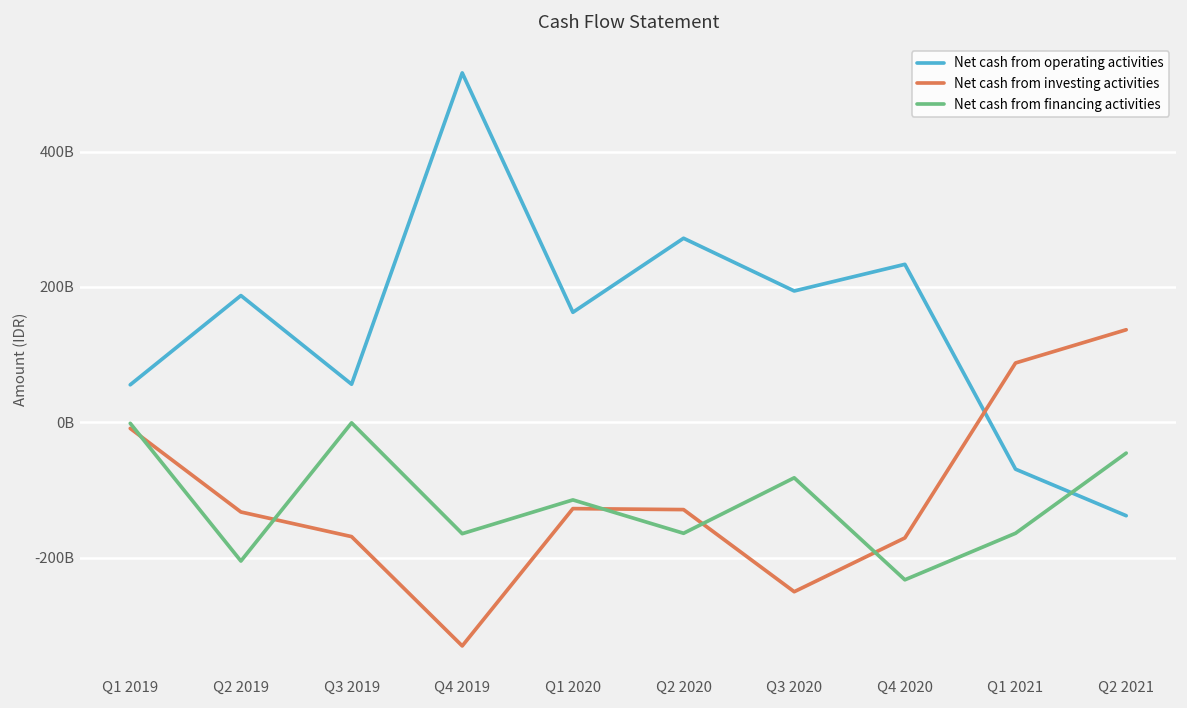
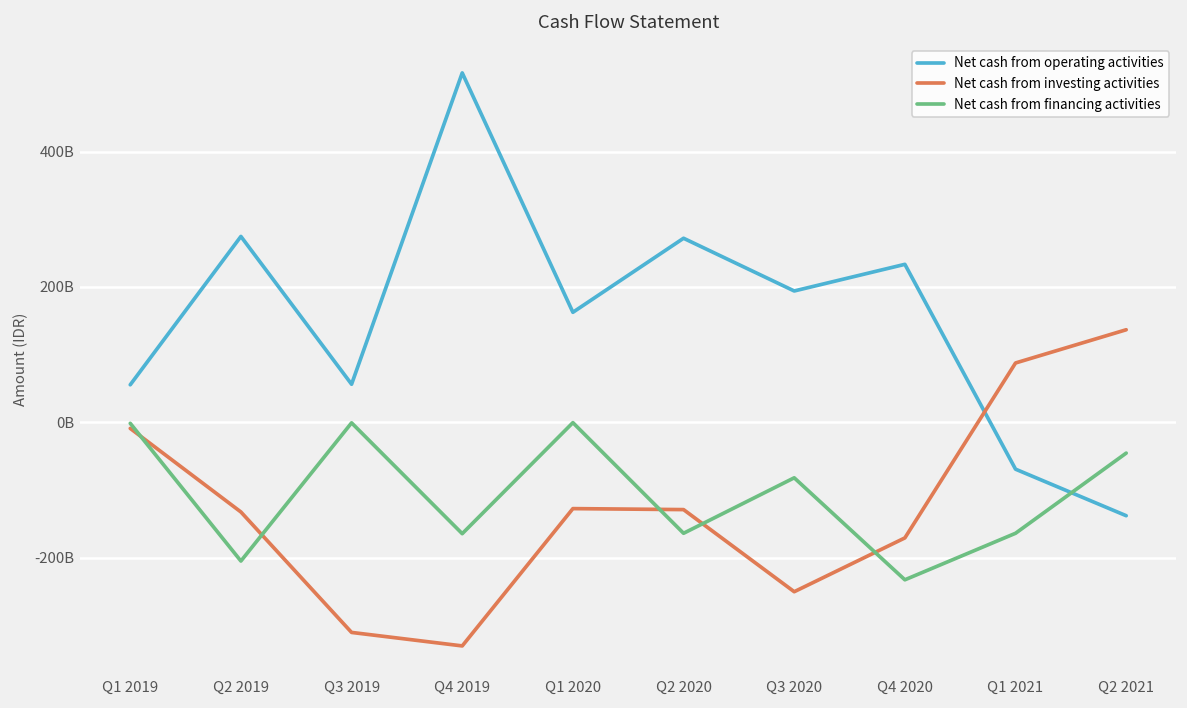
Net cash from operating activities, Q2 2019: 190000000000 -> 270000000000
Net cash from investing activities, Q3 2019: -170000000000 -> -310000000000
Net cash from financing activities, Q1 2020: -110000000000 -> 0
